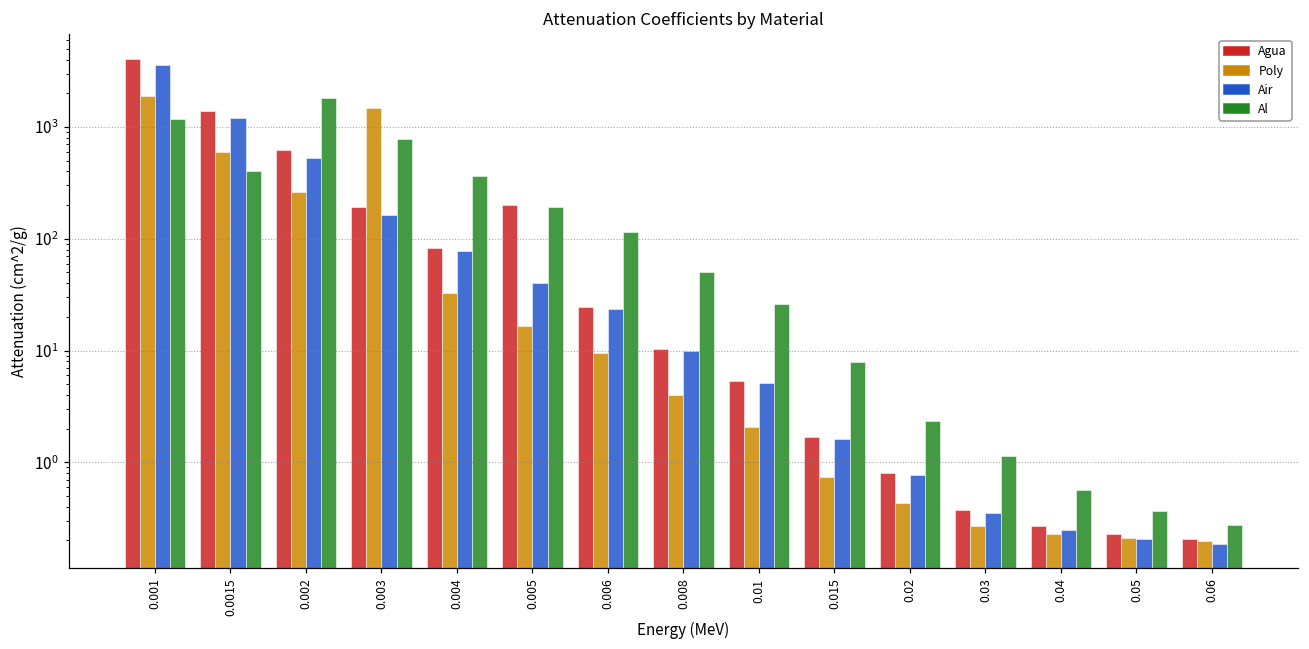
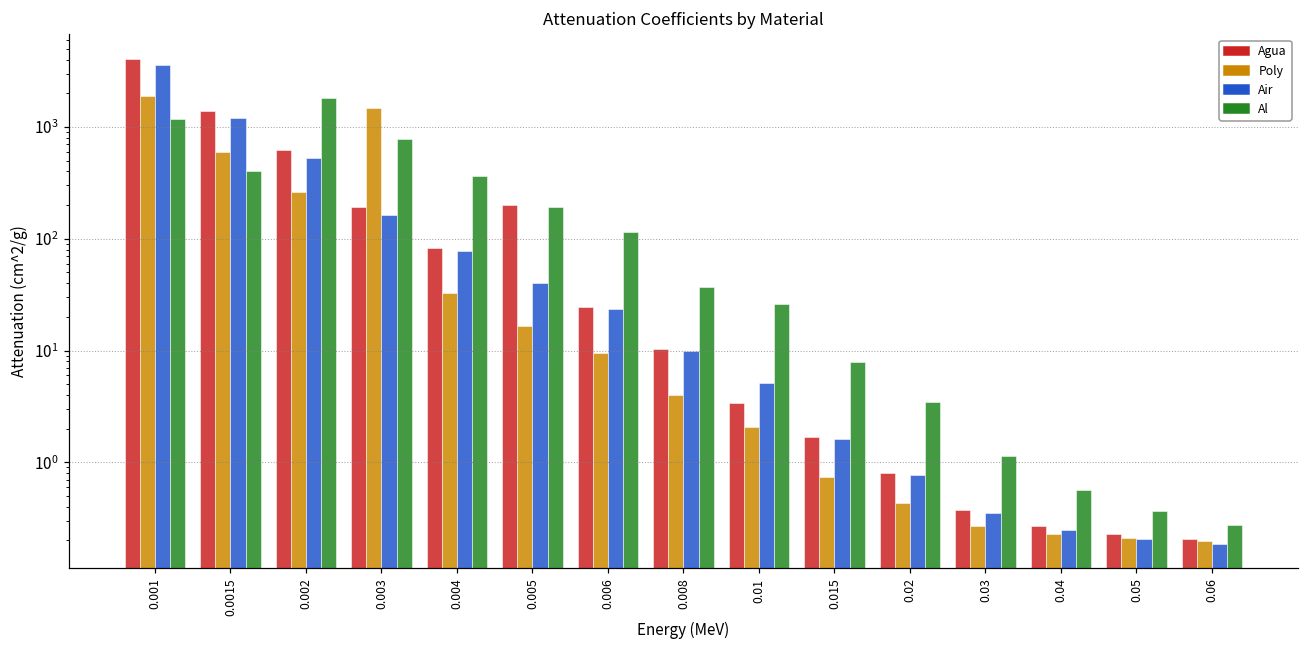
Al, 0.008: 50 -> 37
Agua, 0.01: 5 -> 3.4
Al, 0.02: 2.3 -> 3.4
